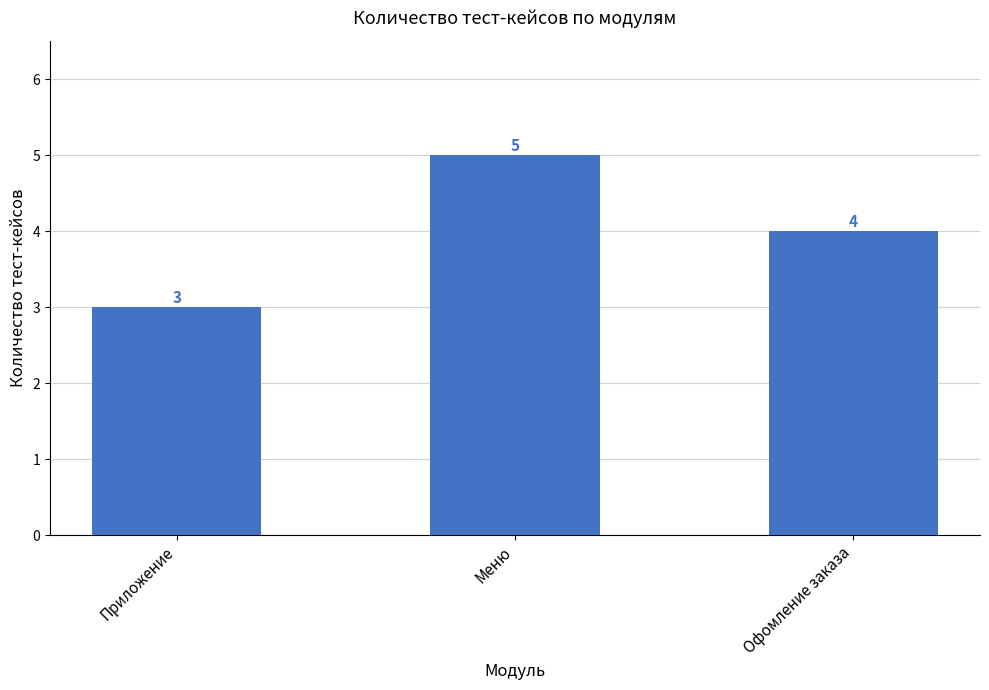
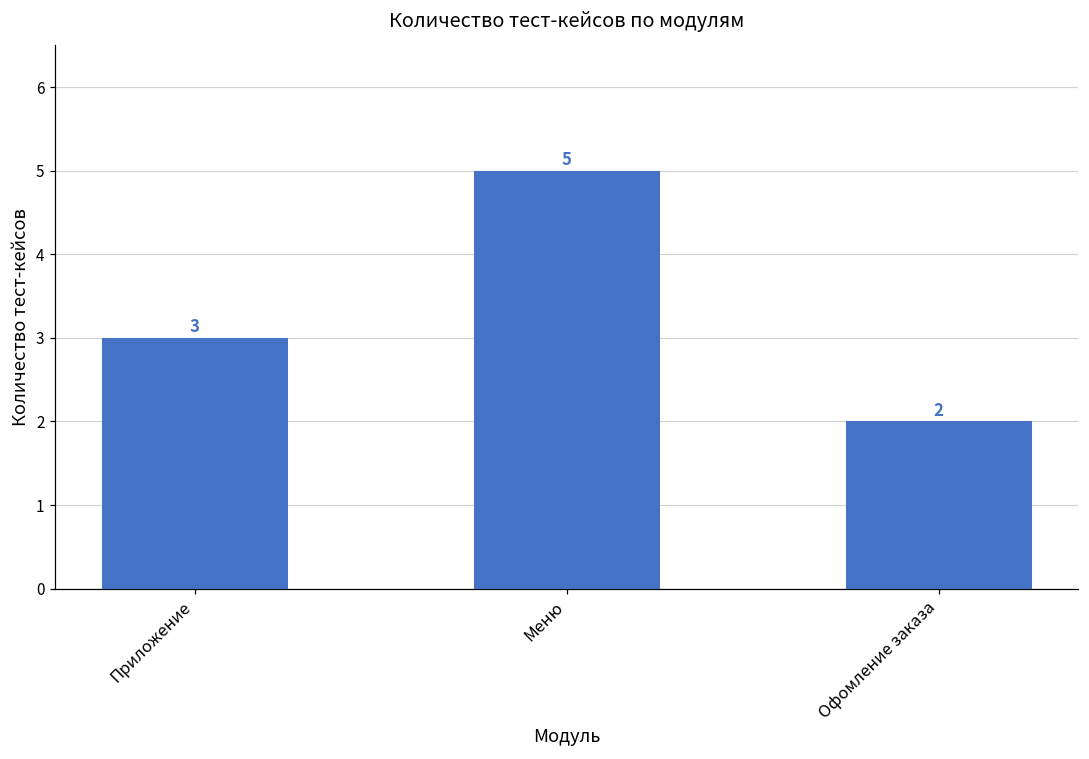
Офомление заказа: 4 -> 2
